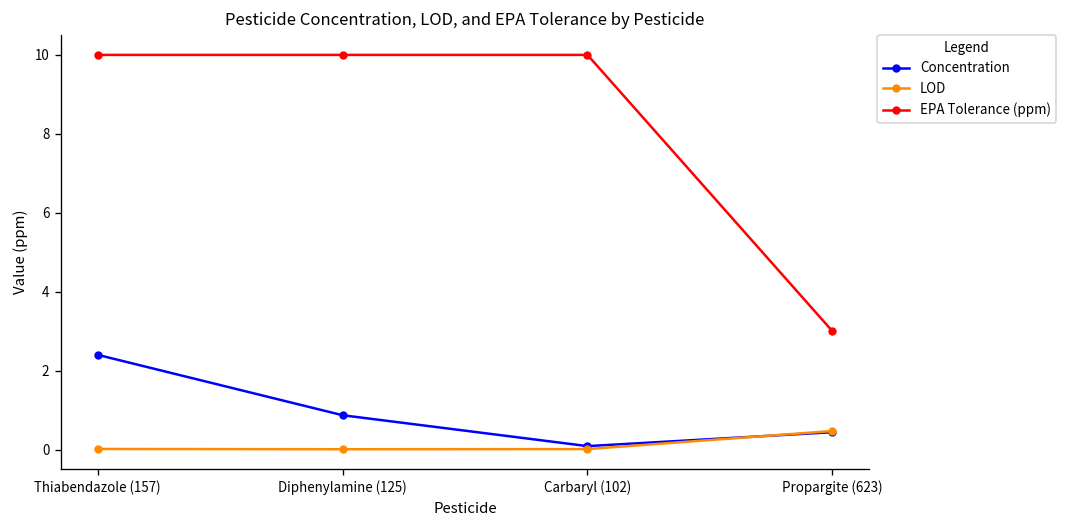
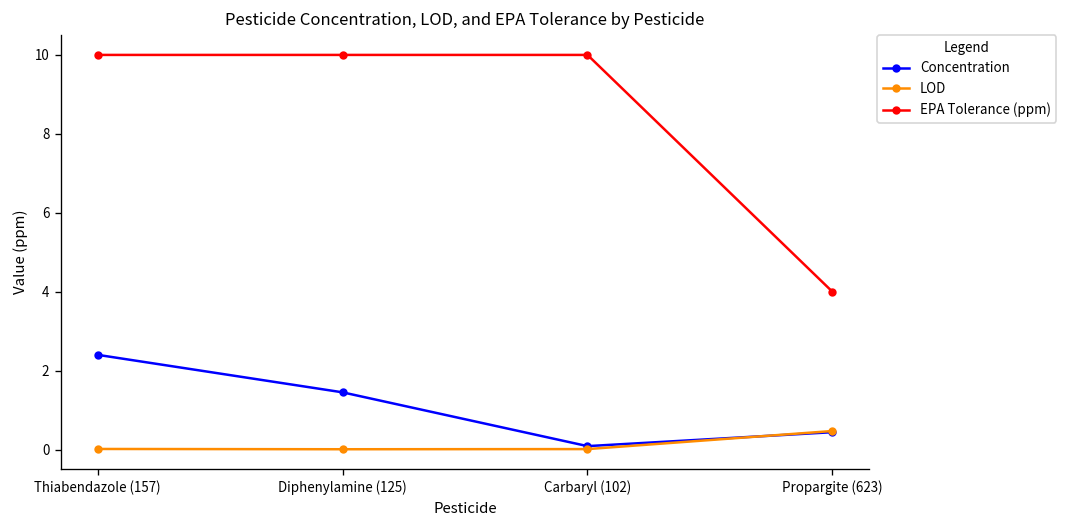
Concentration, Diphenylamine (125): 0.9 -> 1.5
EPA Tolerance (ppm), Propargite (623): 3 -> 4
